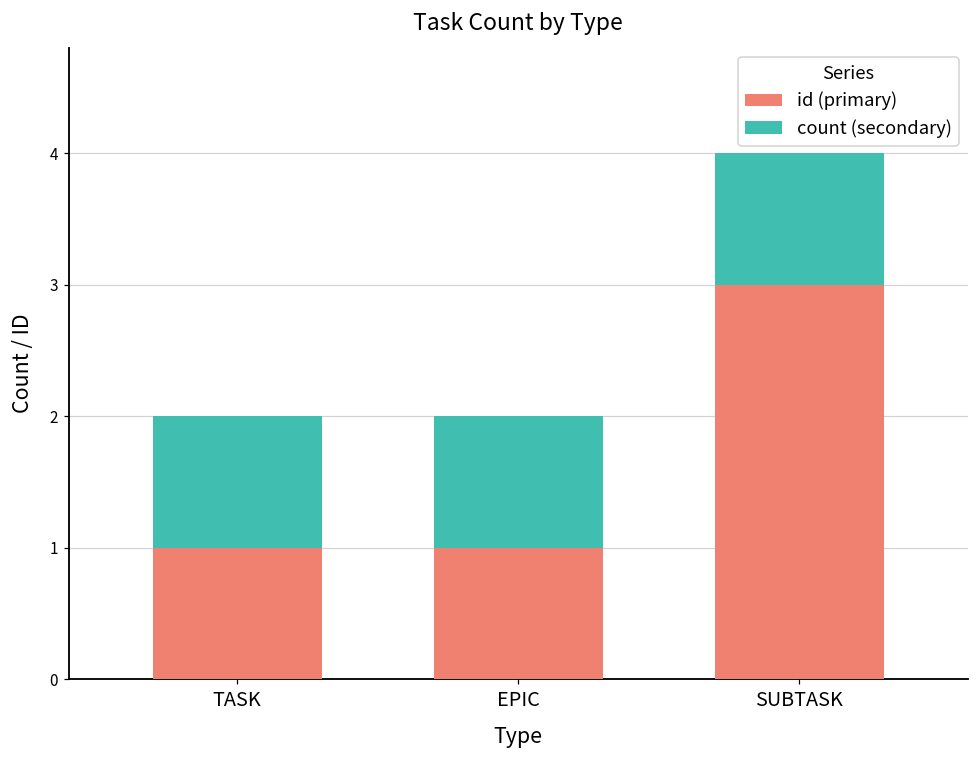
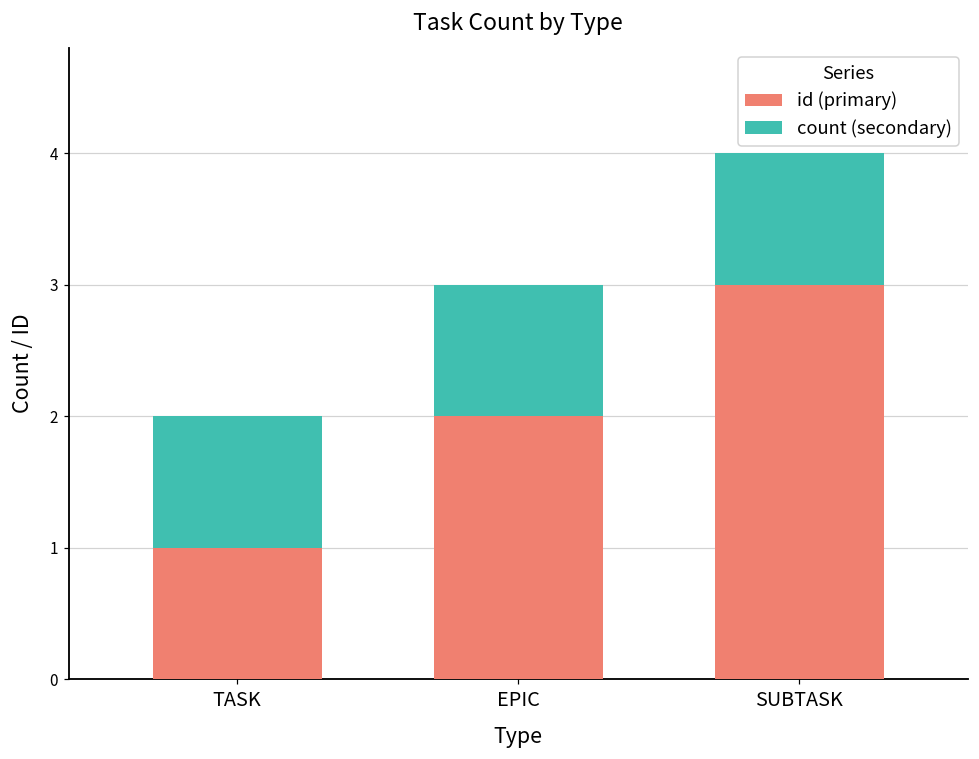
id (primary), EPIC: 1 -> 2
